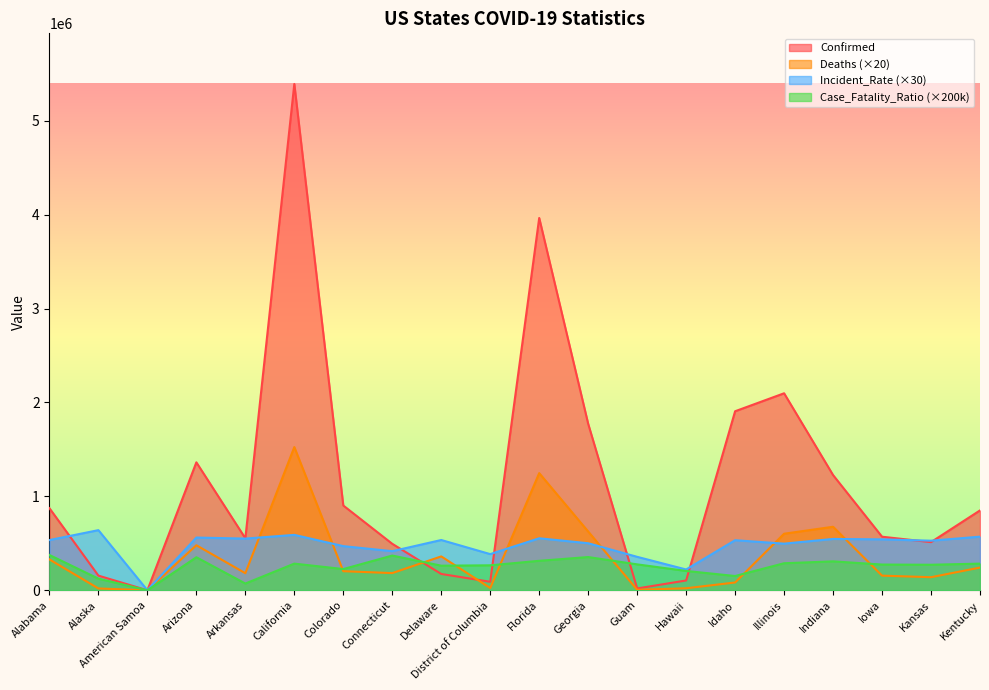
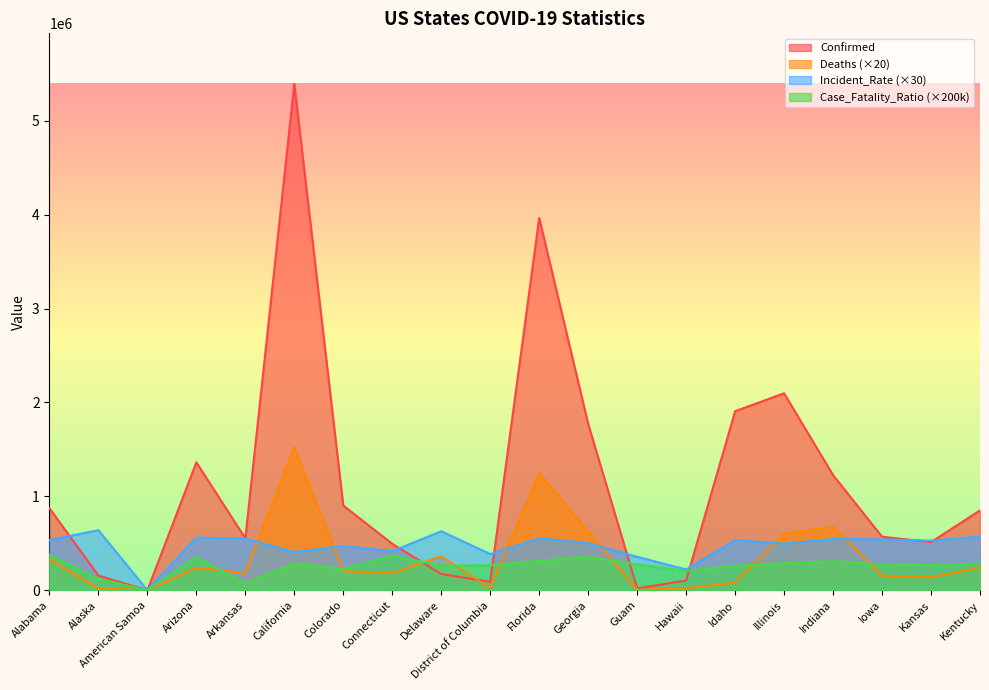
Deaths (×20), Arizona: 500000 -> 200000
Incident_Rate (×30), California: 600000 -> 400000
Incident_Rate (×30), Delaware: 500000 -> 600000
Case_Fatality_Ratio (×200k), Idaho: 200000 -> 300000
